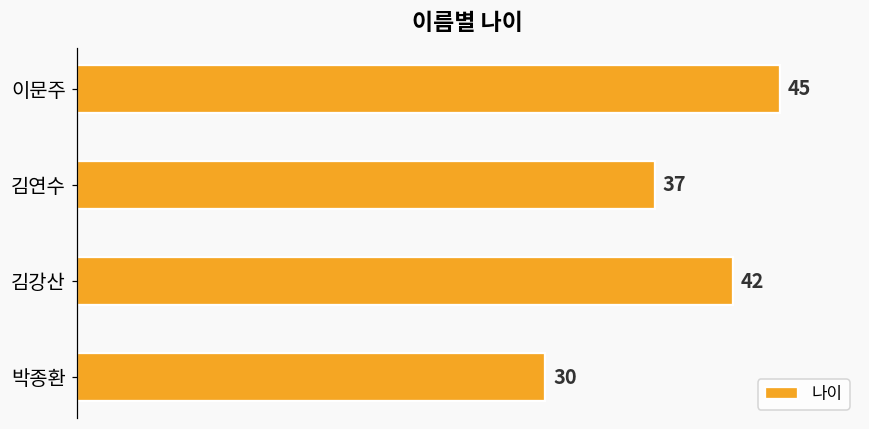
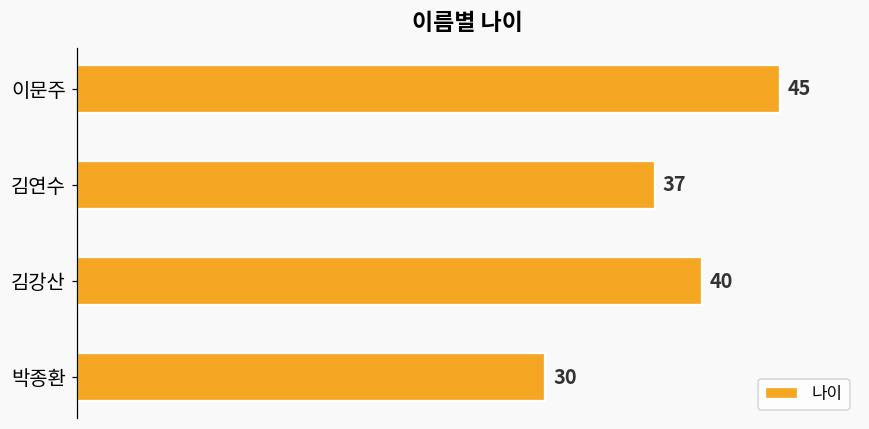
김강산: 42 -> 40
